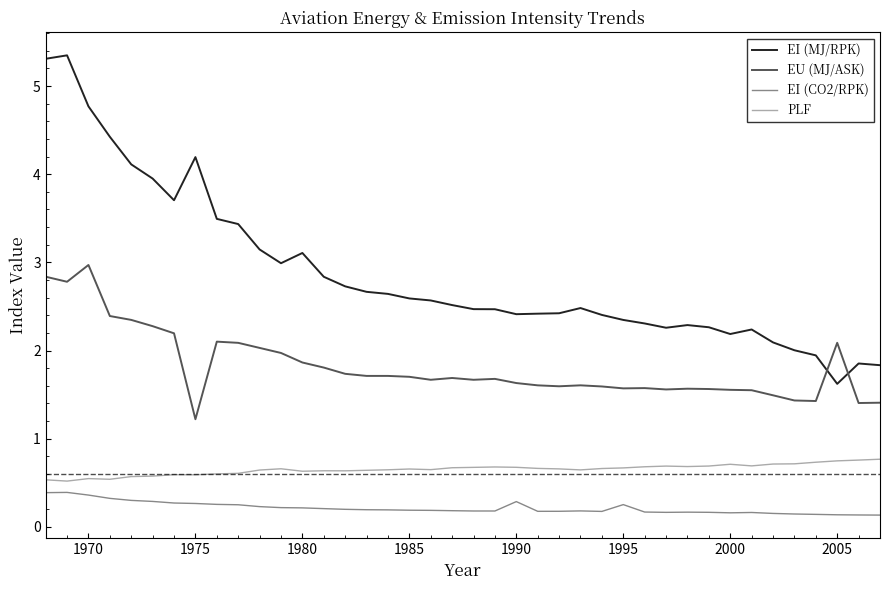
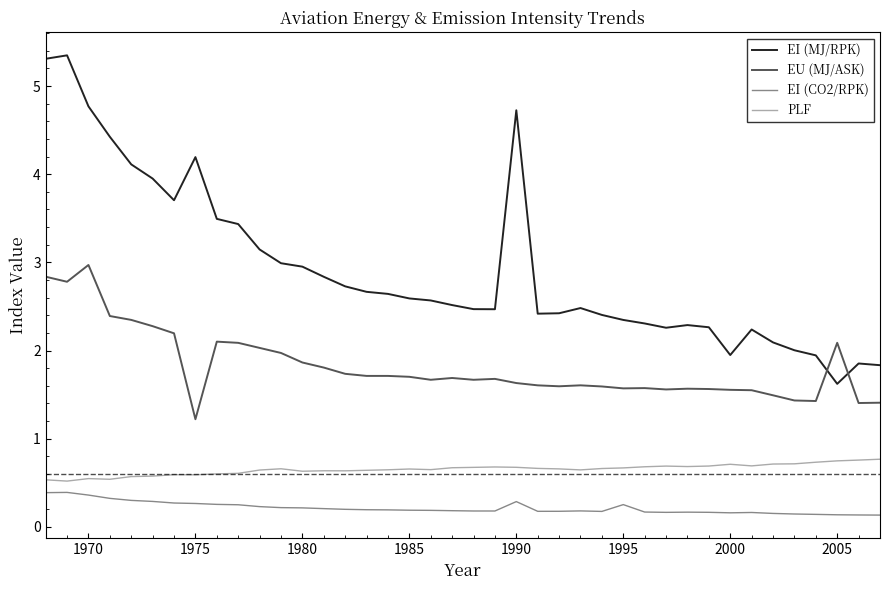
EI (MJ/RPK), 1980: 3.1 -> 3.0
EI (MJ/RPK), 1990: 2.4 -> 4.7
EI (MJ/RPK), 2000: 2.2 -> 1.9
